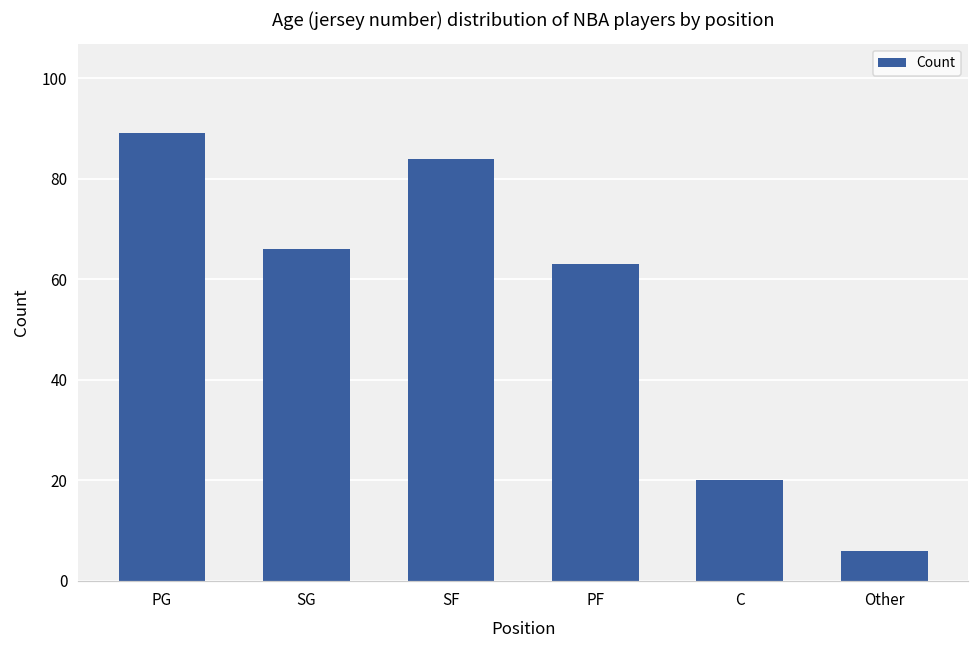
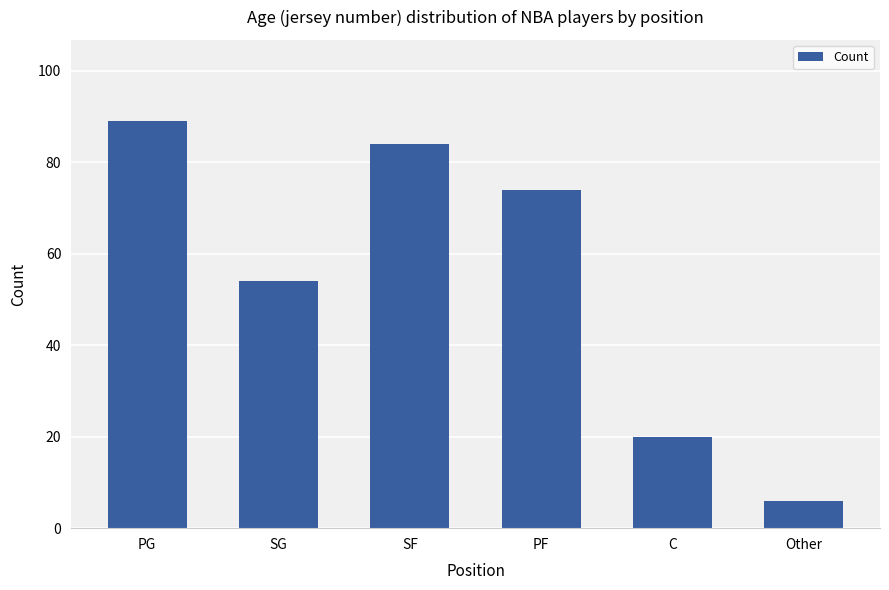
SG: 66 -> 54
PF: 63 -> 74
